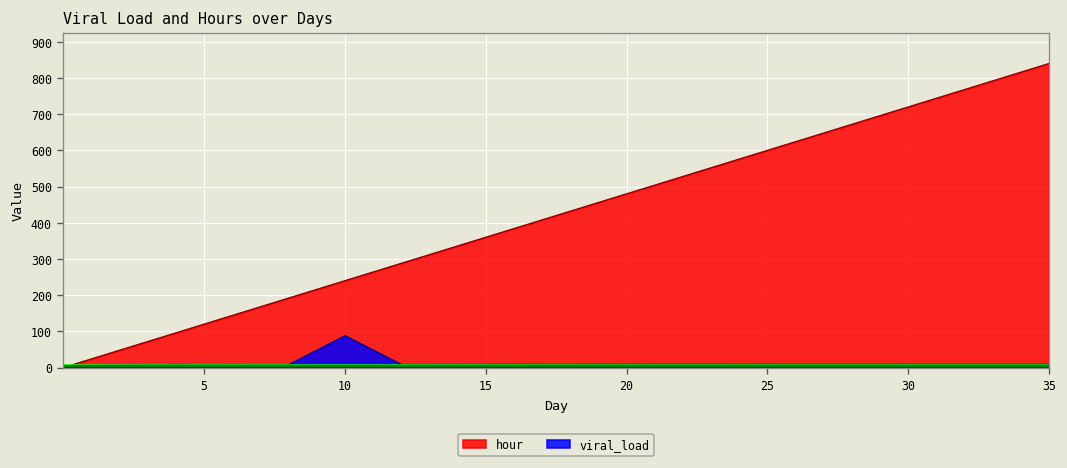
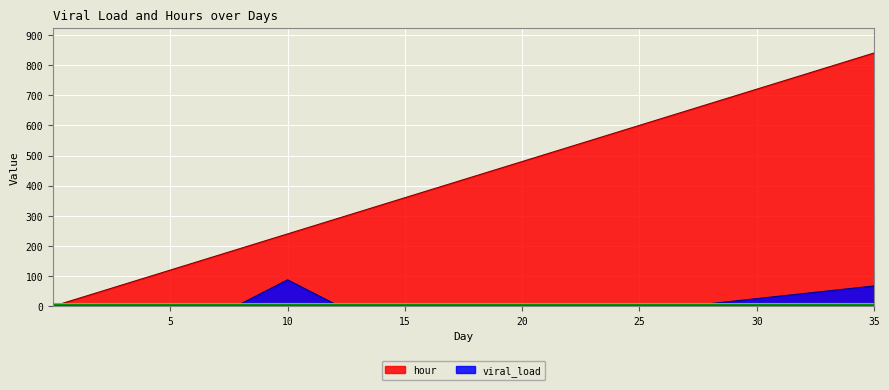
viral_load, 35: 10 -> 70
